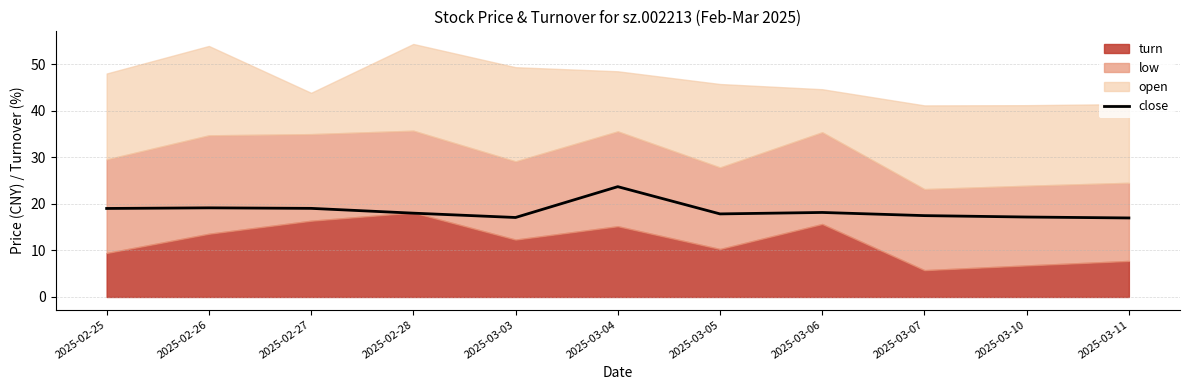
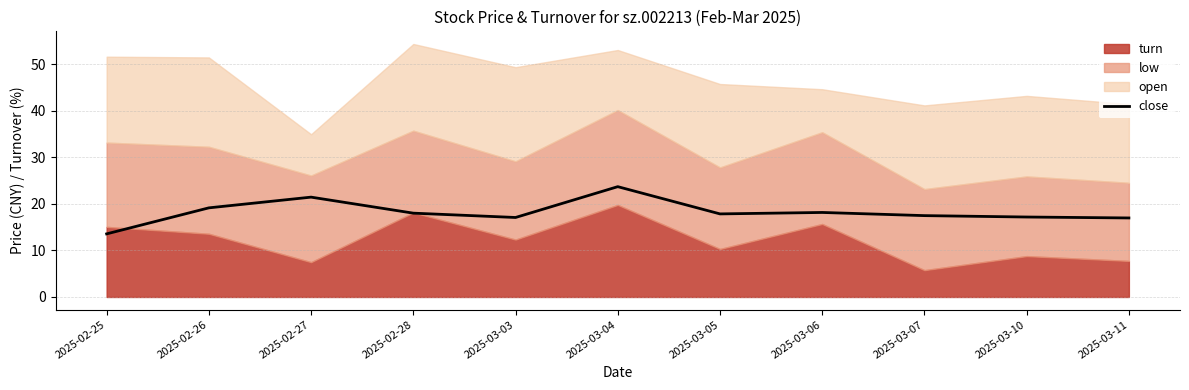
close, 2025-02-25: 19 -> 14
turn, 2025-02-25: 9 -> 15
low, 2025-02-25: 20 -> 18
low, 2025-02-26: 21 -> 19
close, 2025-02-27: 19 -> 21
turn, 2025-02-27: 16 -> 7
turn, 2025-03-04: 15 -> 20
turn, 2025-03-10: 7 -> 9
